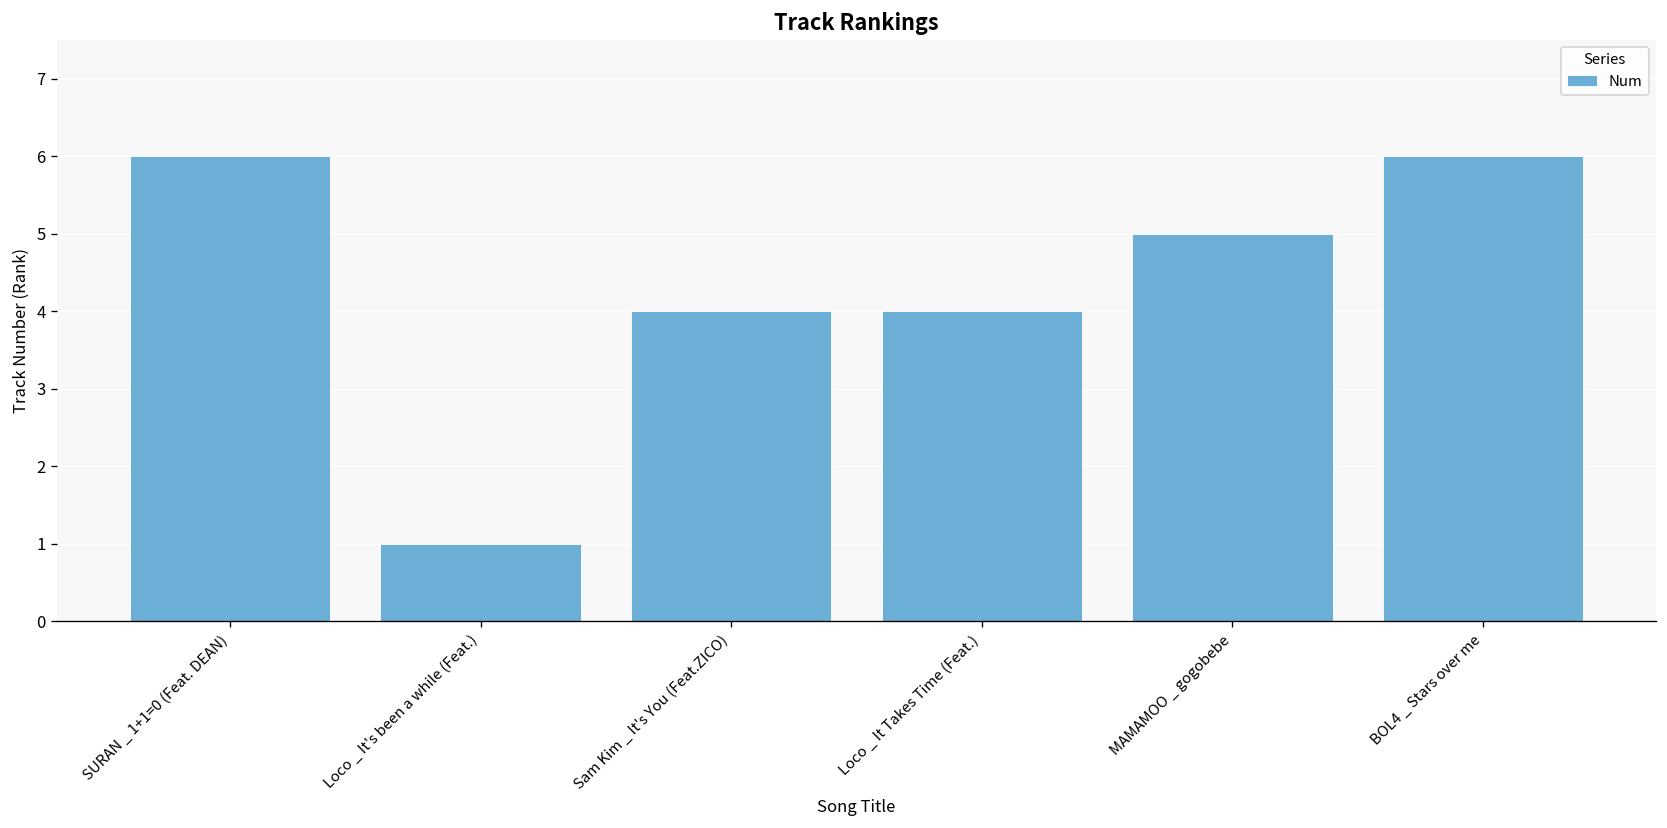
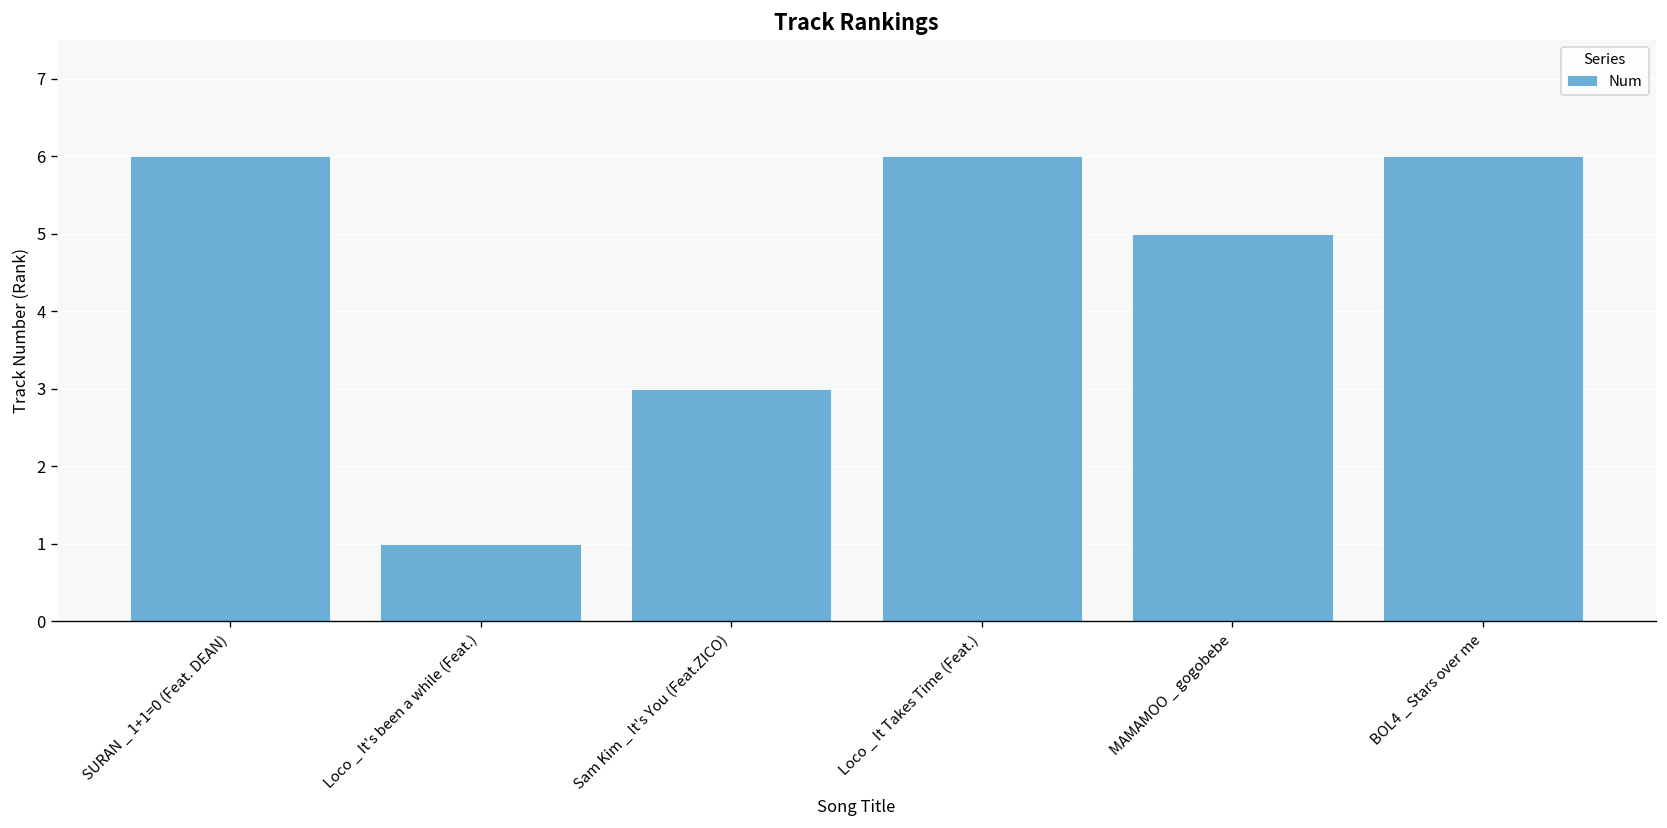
Sam Kim _ It's You (Feat.ZICO): 4 -> 3
Loco _ It Takes Time (Feat.): 4 -> 6
